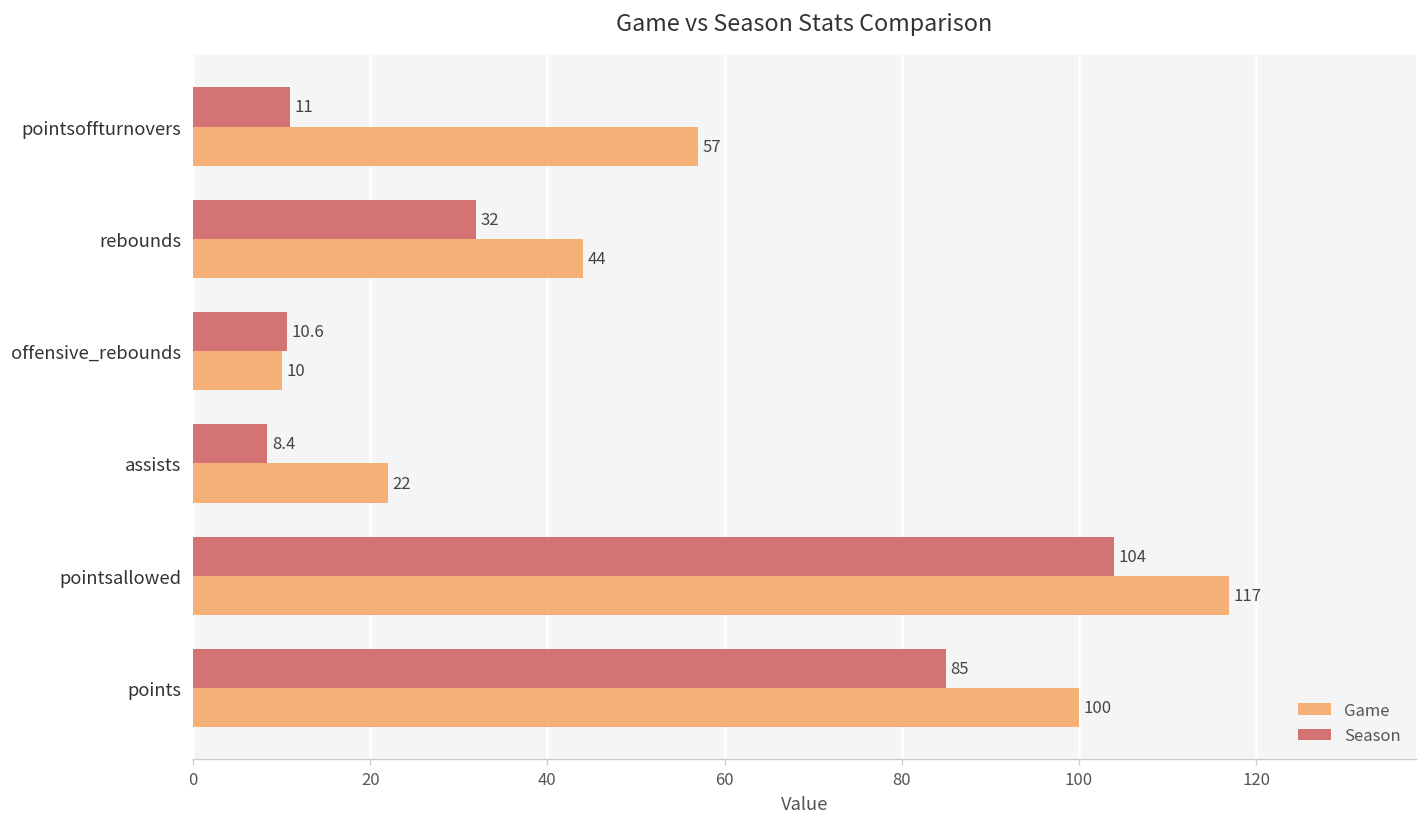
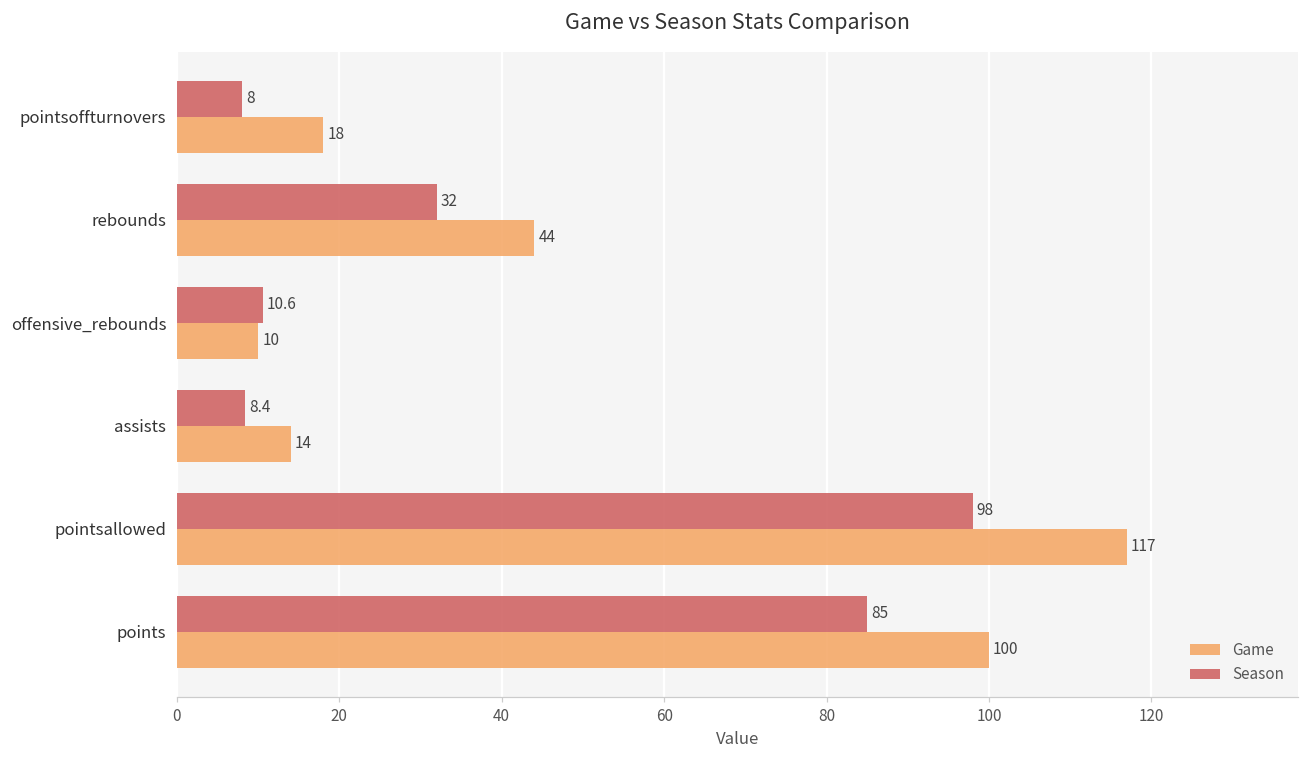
Season, pointsoffturnovers: 11 -> 8
Game, pointsoffturnovers: 57 -> 18
Game, assists: 22 -> 14
Season, pointsallowed: 104 -> 98
